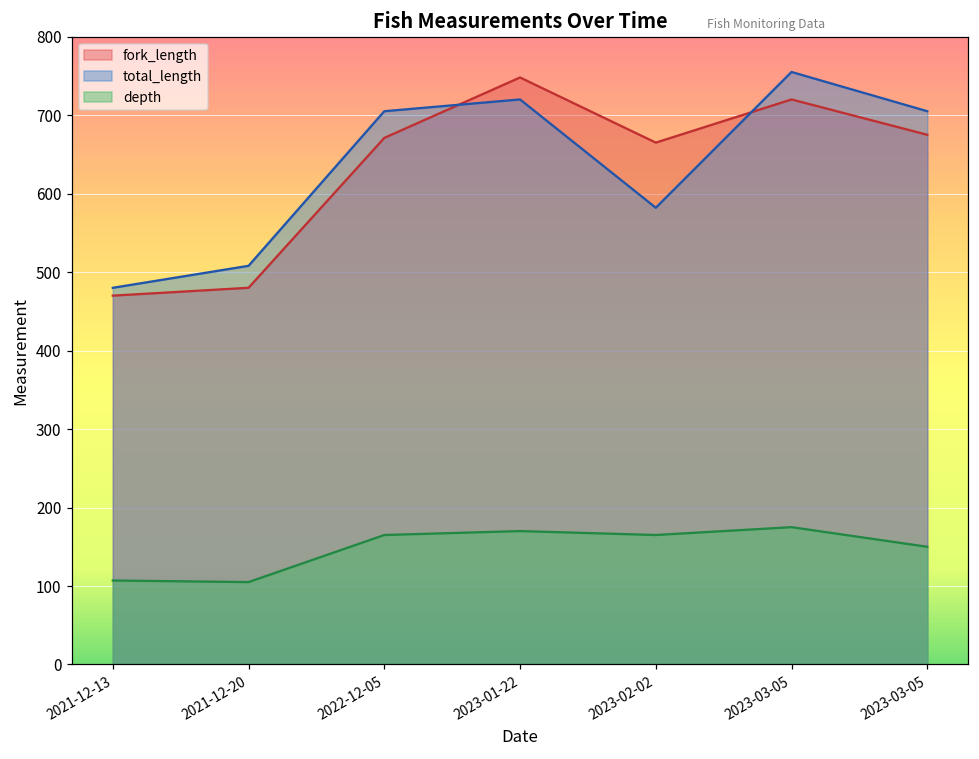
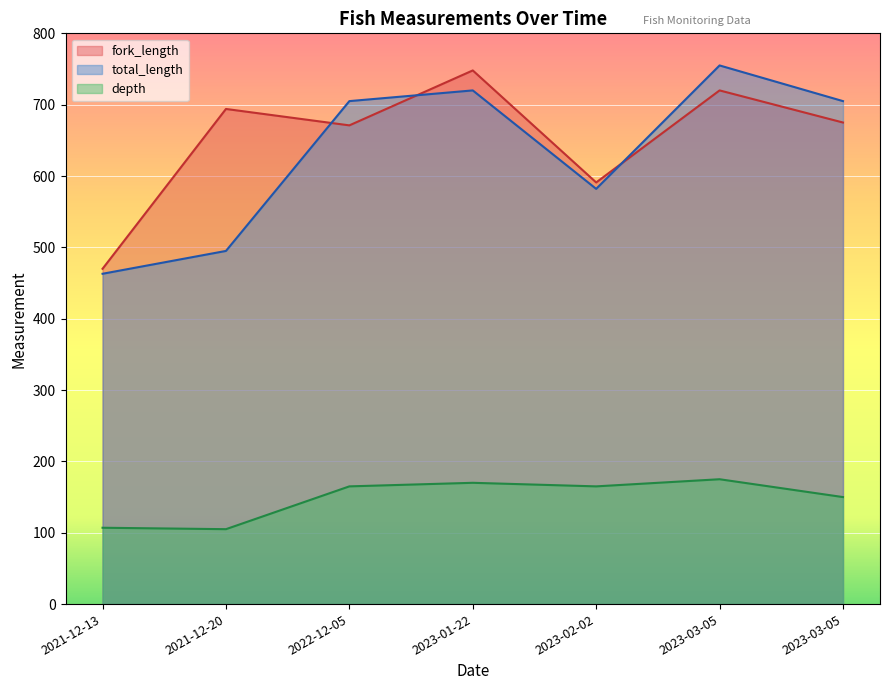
total_length, 2021-12-13: 480 -> 460
fork_length, 2021-12-20: 480 -> 690
total_length, 2021-12-20: 510 -> 500
fork_length, 2023-02-02: 670 -> 590
